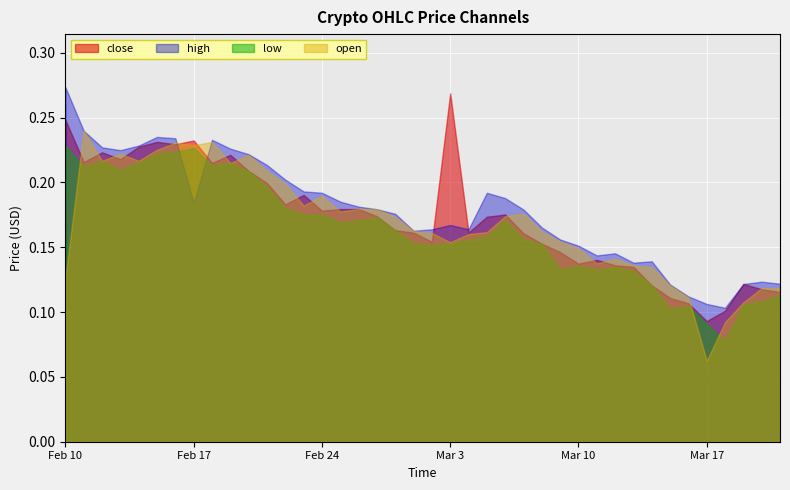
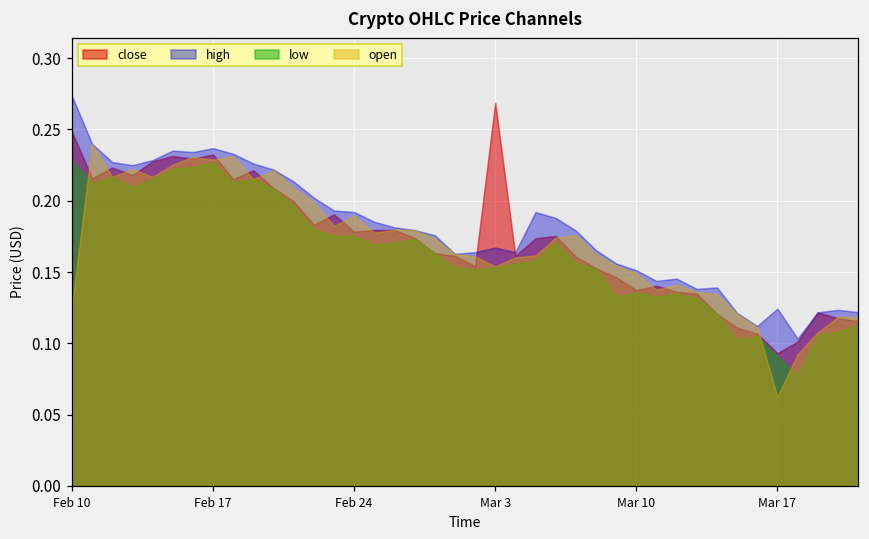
high, Feb 17: 0.184 -> 0.237
high, Mar 17: 0.106 -> 0.124
